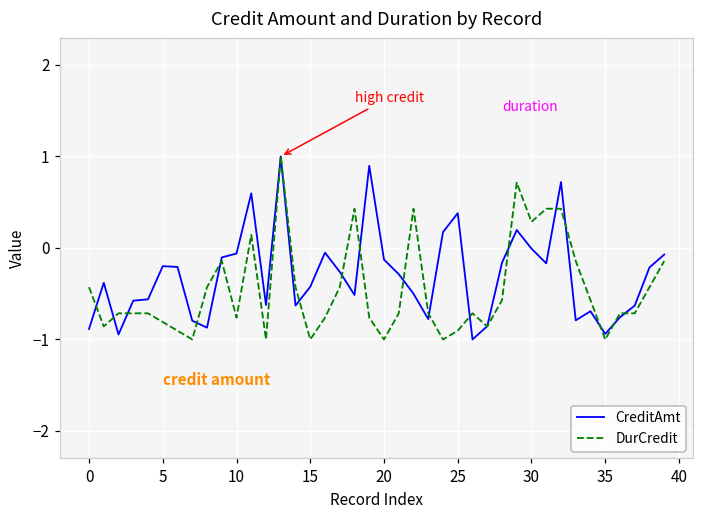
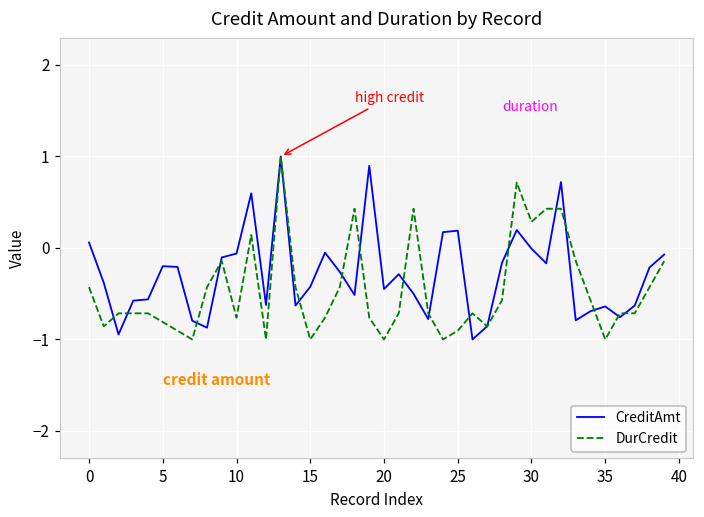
CreditAmt, 0: -0.9 -> 0.1
CreditAmt, 20: -0.1 -> -0.4
CreditAmt, 25: 0.4 -> 0.2
CreditAmt, 35: -0.9 -> -0.6
